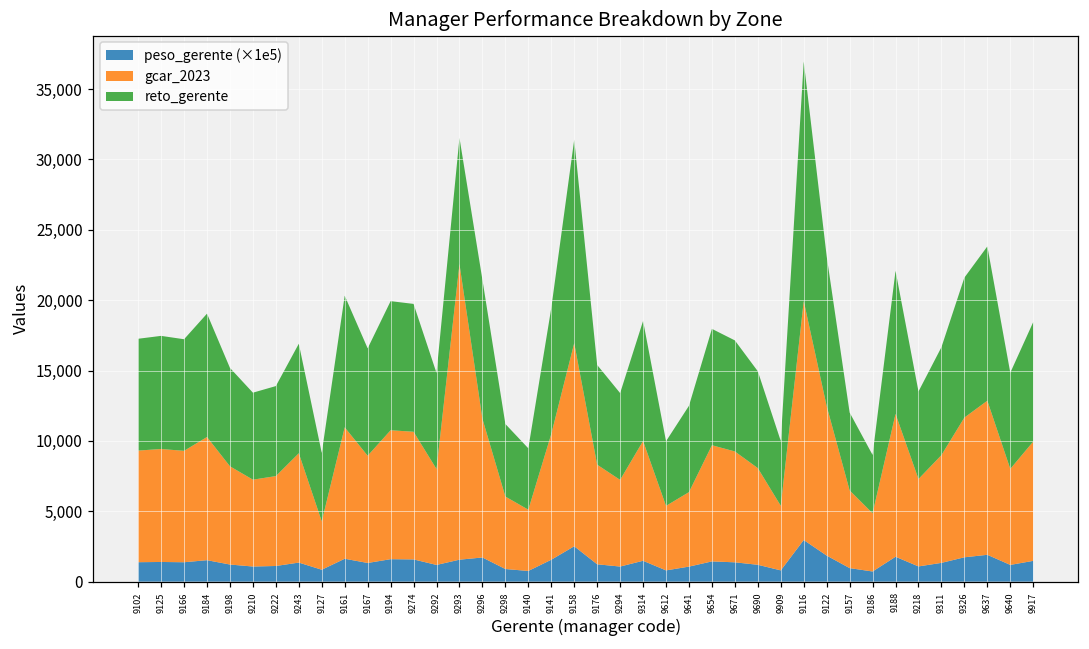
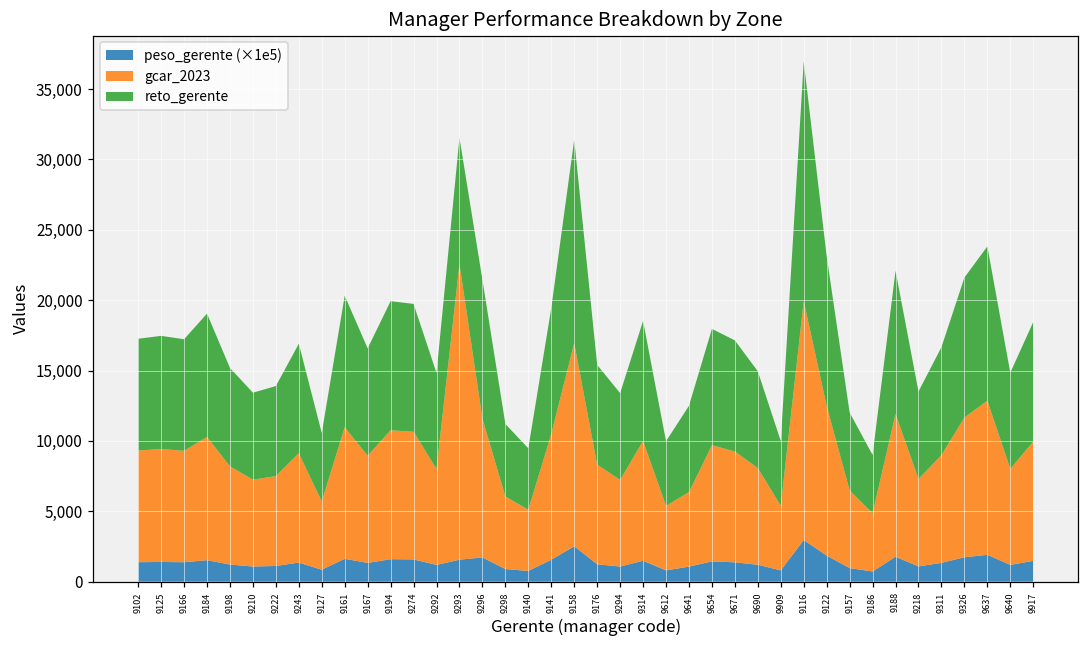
gcar_2023, 9127: 3,400 -> 4,900
